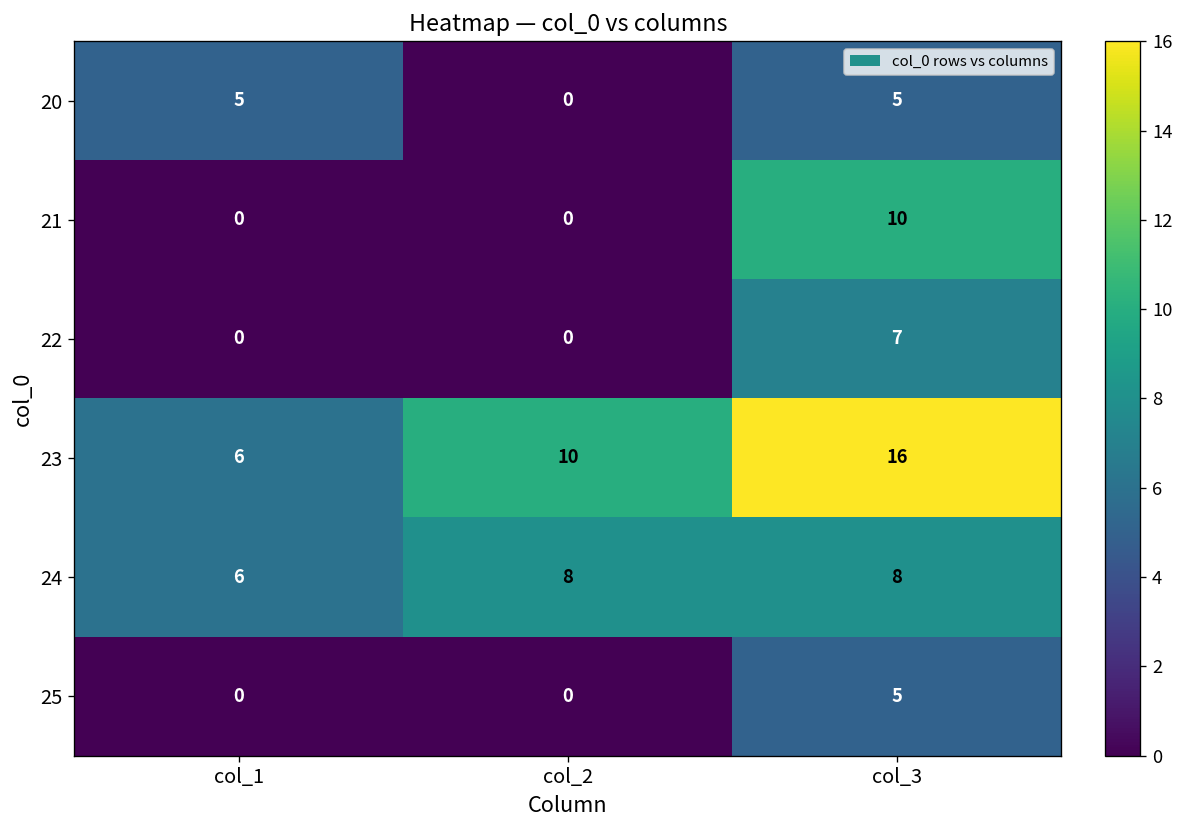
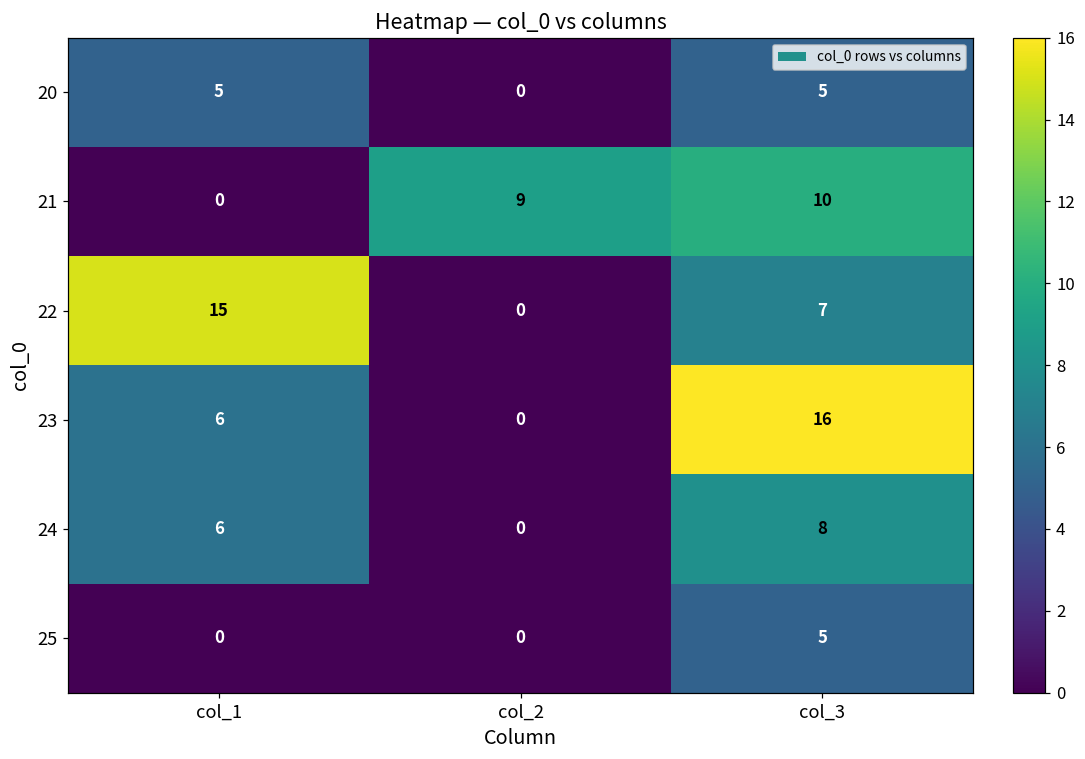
21, col_2: 0 -> 9
22, col_1: 0 -> 15
23, col_2: 10 -> 0
24, col_2: 8 -> 0
